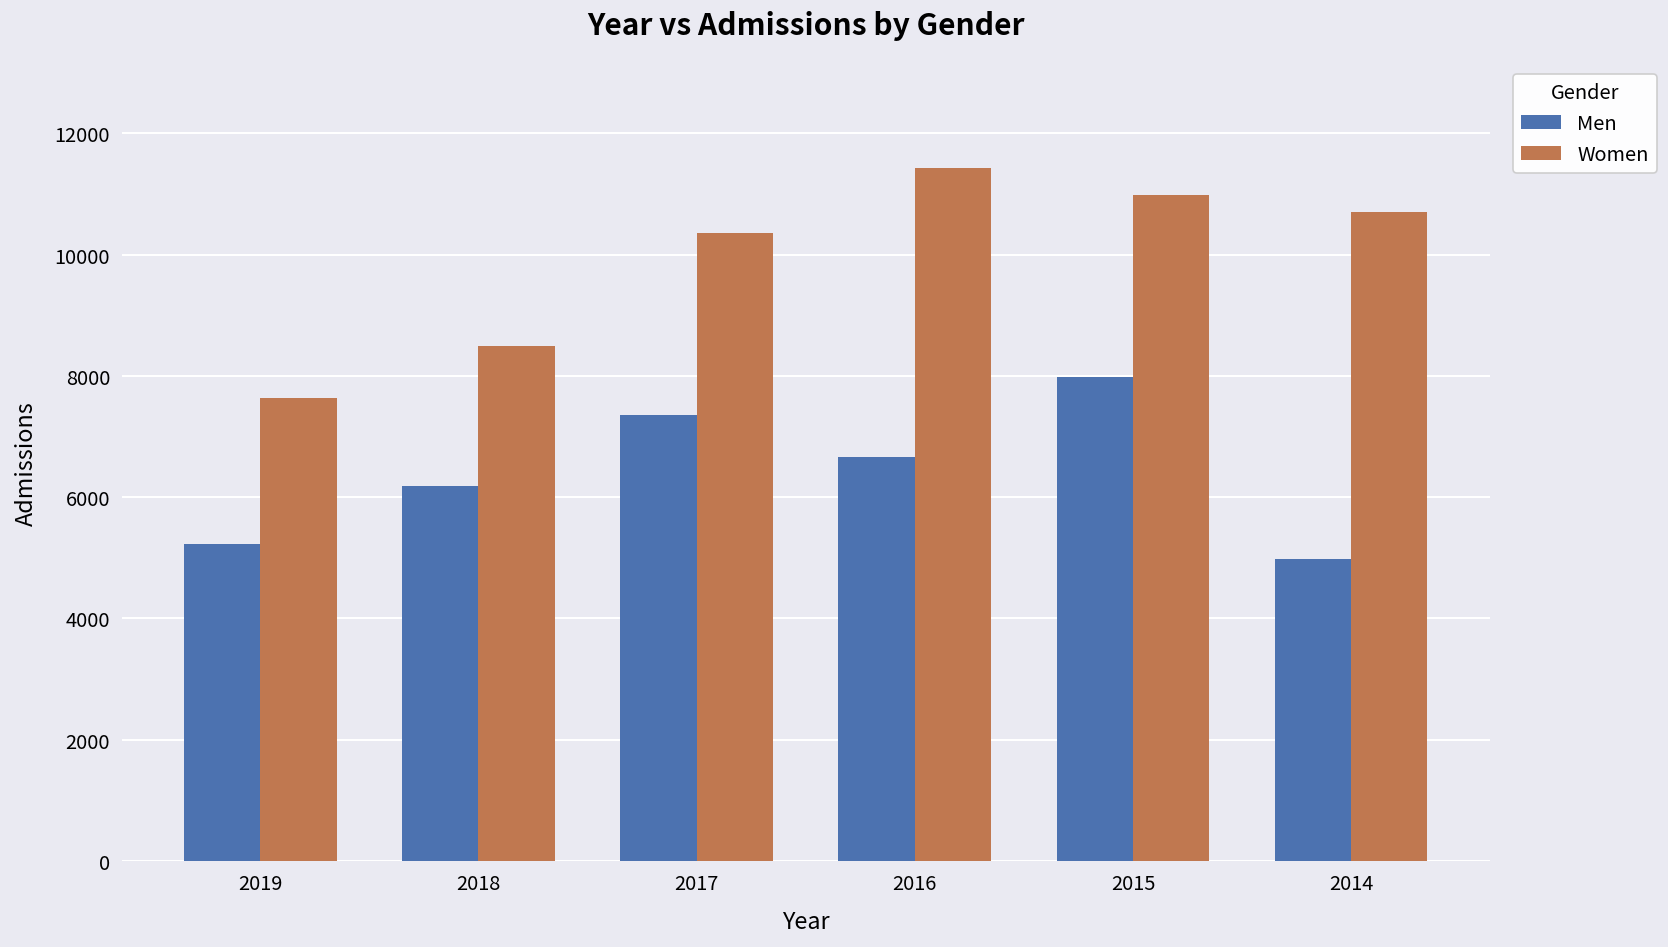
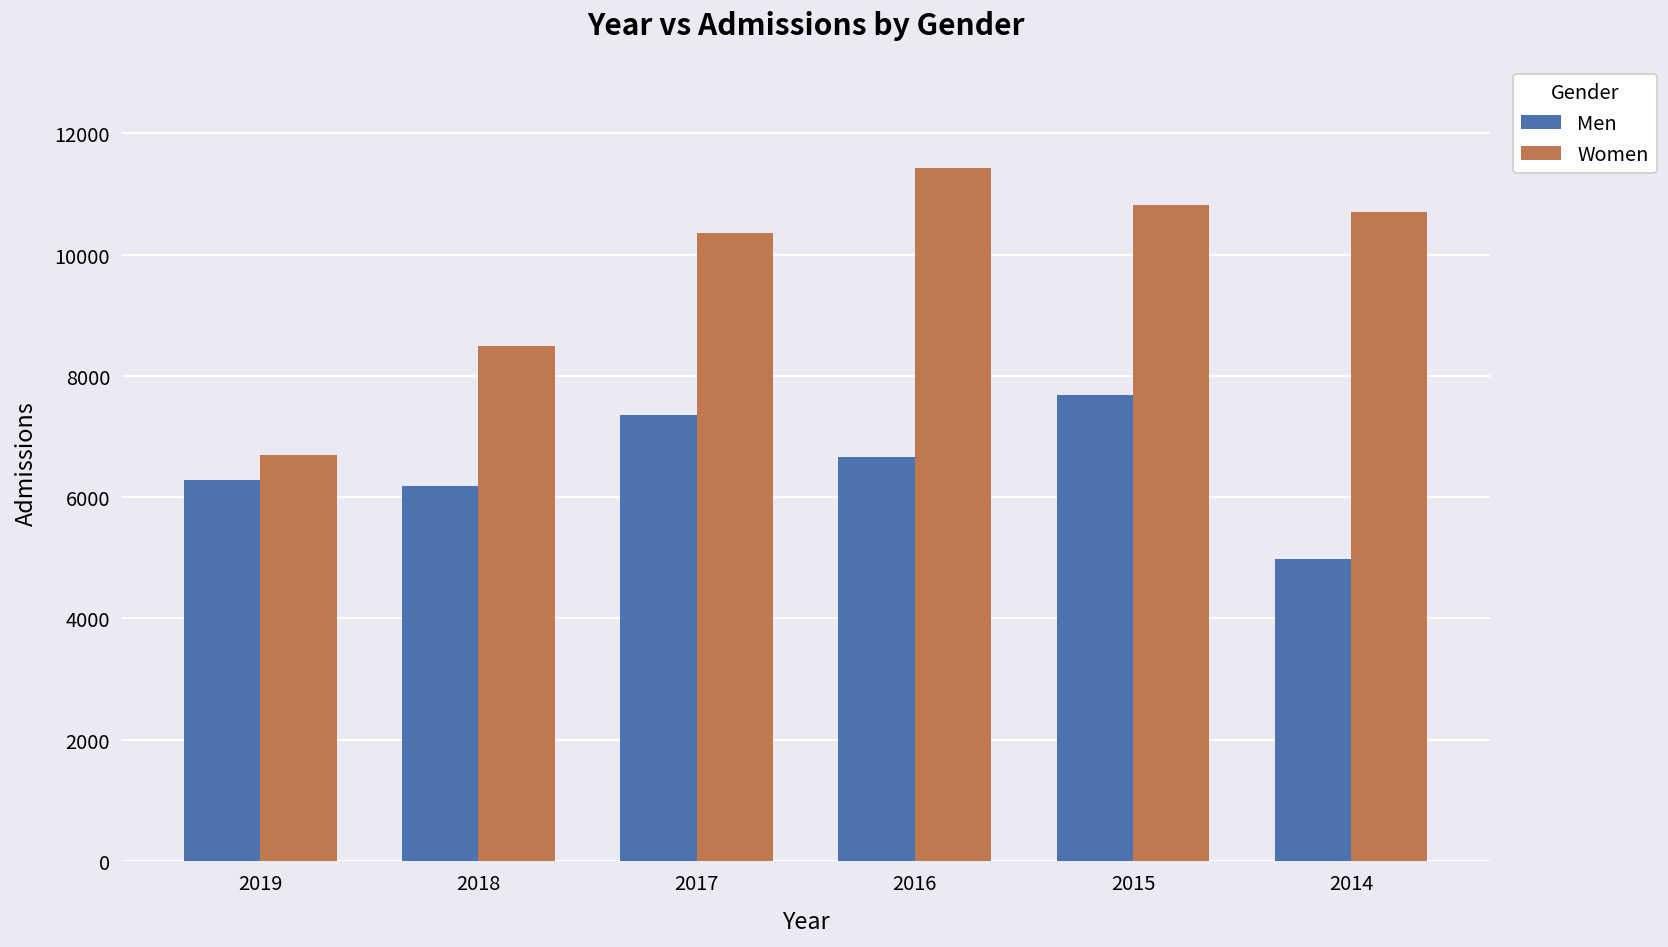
Men, 2019: 5200 -> 6300
Women, 2019: 7600 -> 6700
Men, 2015: 8000 -> 7700
Women, 2015: 11000 -> 10800
